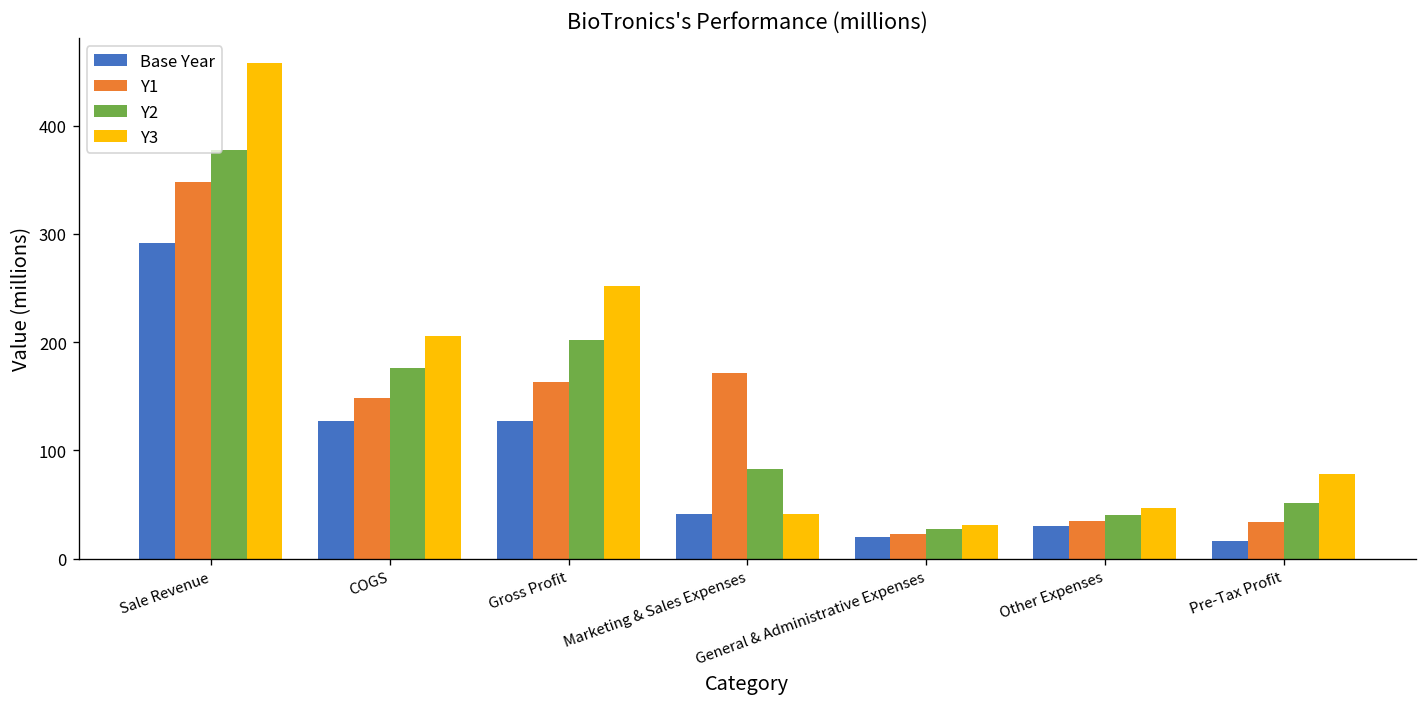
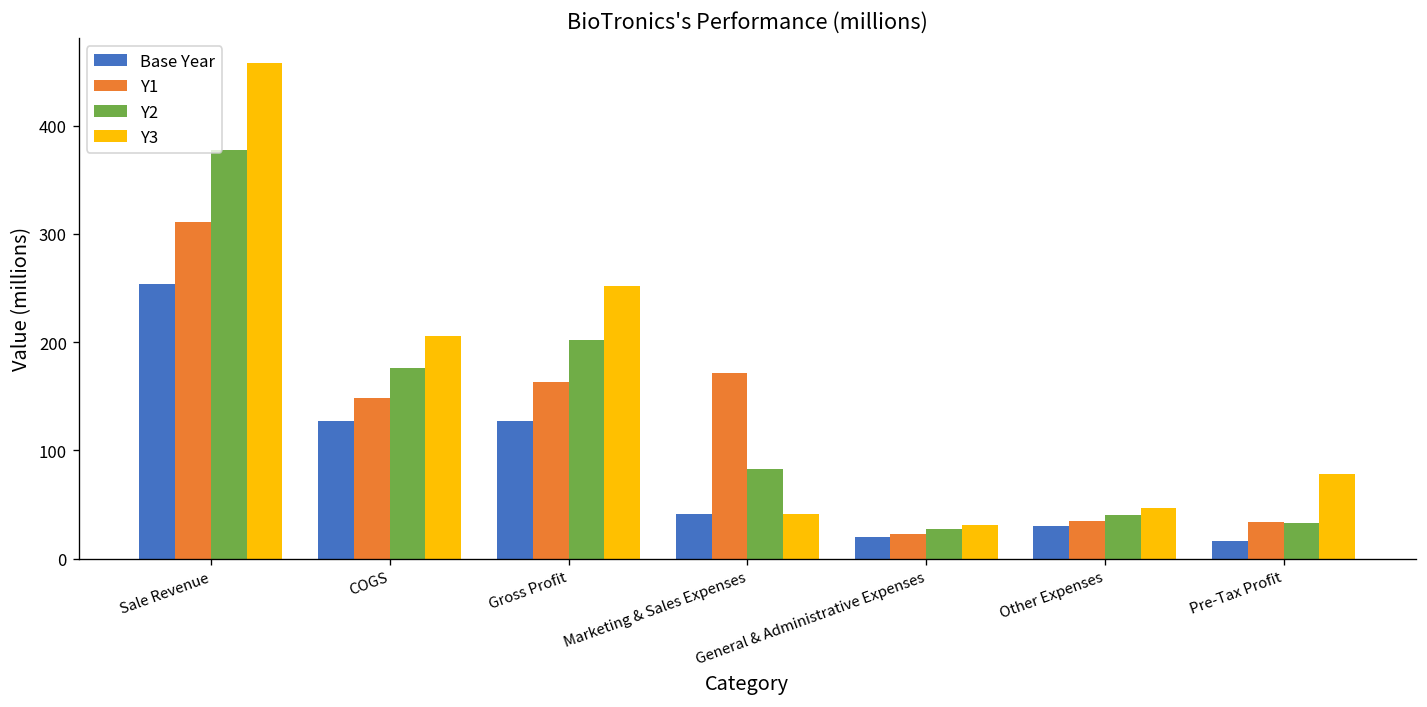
Base Year, Sale Revenue: 290 -> 250
Y1, Sale Revenue: 350 -> 310
Y2, Pre-Tax Profit: 50 -> 30
